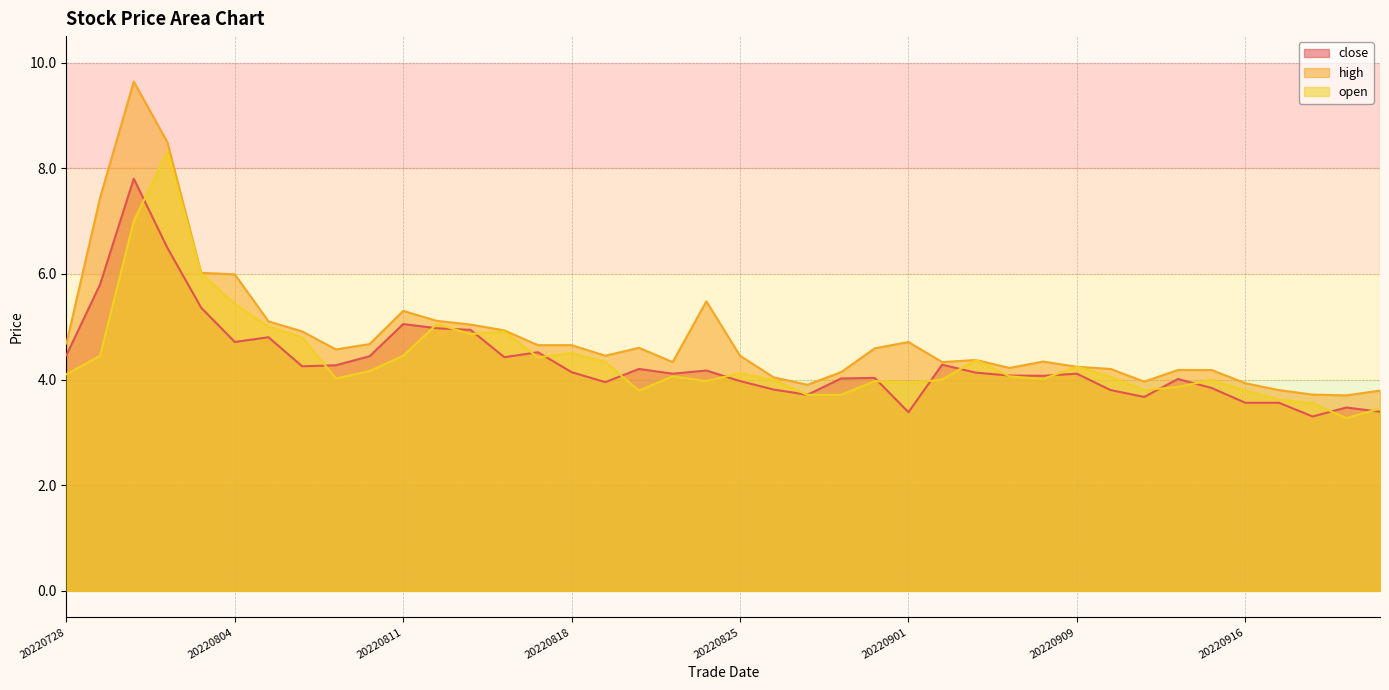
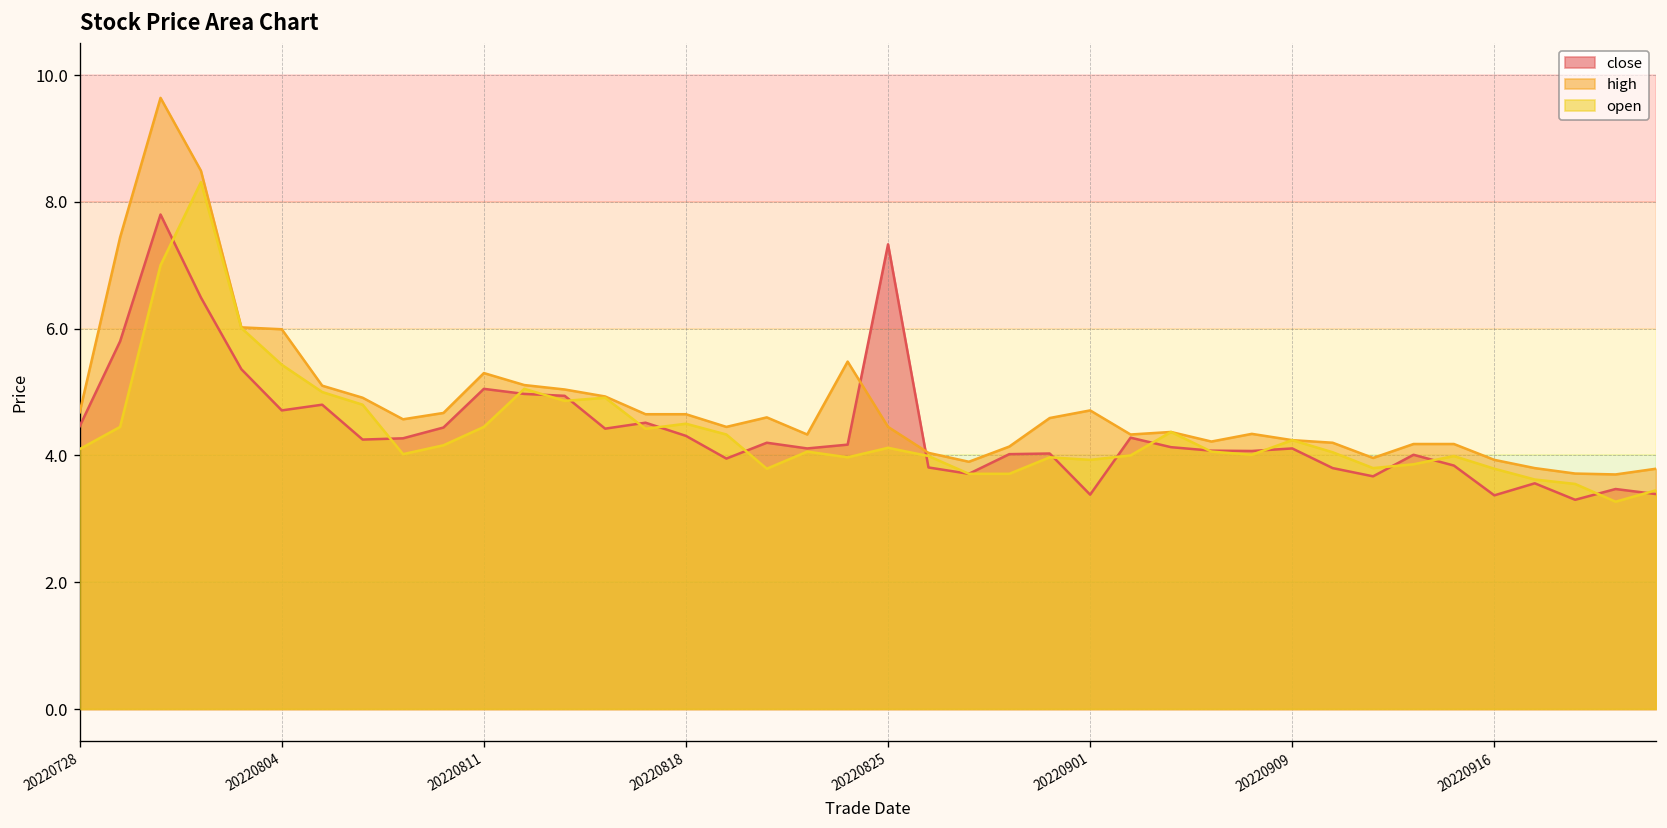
close, 20220818: 4.1 -> 4.3
close, 20220825: 4.0 -> 7.3
close, 20220916: 3.6 -> 3.4
